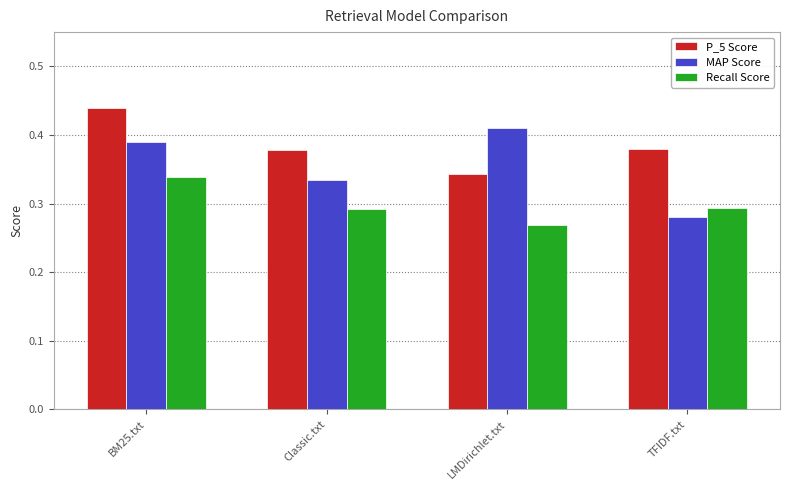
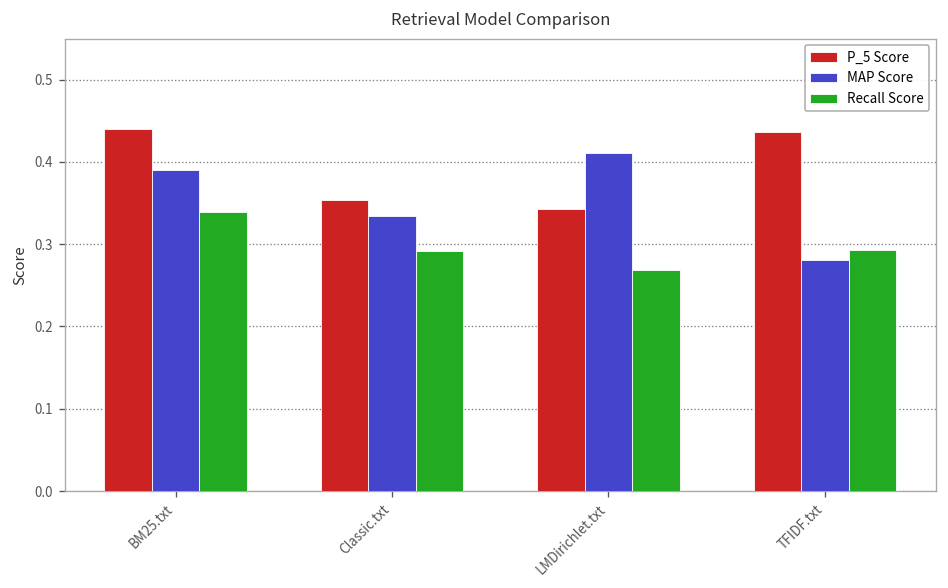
P_5 Score, Classic.txt: 0.38 -> 0.35
P_5 Score, TFIDF.txt: 0.38 -> 0.44
